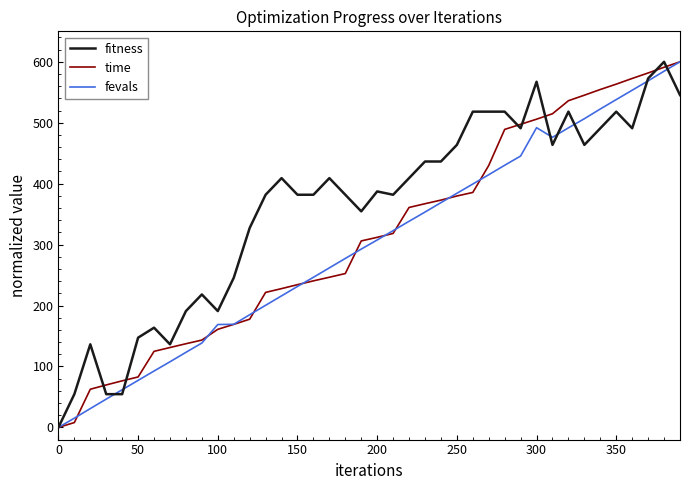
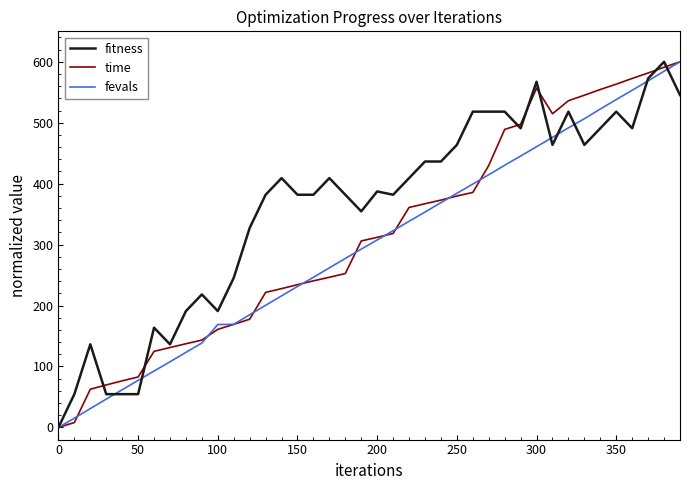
fitness, 50: 150 -> 50
time, 300: 510 -> 560
fevals, 300: 490 -> 460
